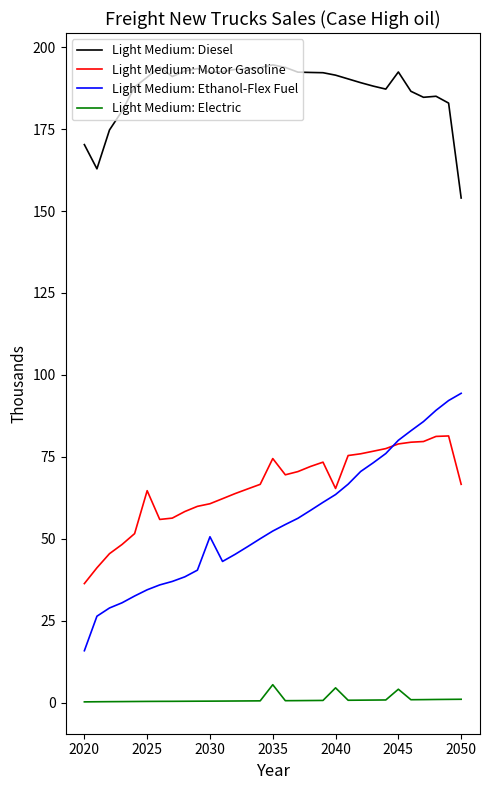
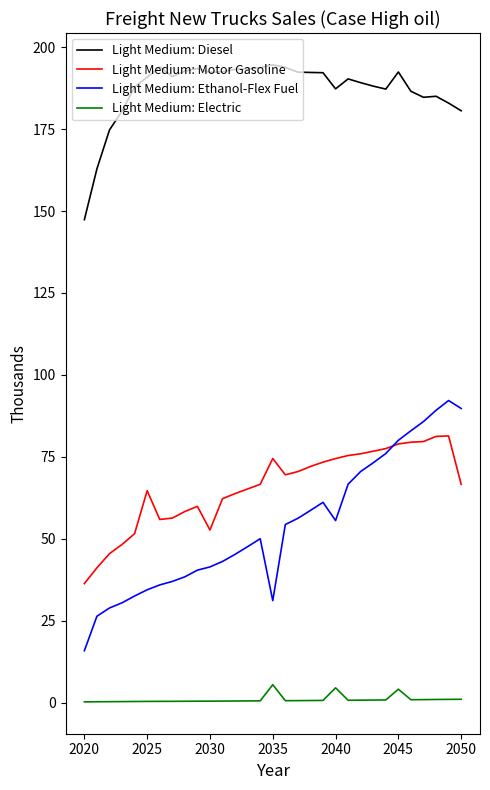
Light Medium: Diesel, 2020: 170 -> 147
Light Medium: Motor Gasoline, 2030: 61 -> 53
Light Medium: Ethanol-Flex Fuel, 2030: 51 -> 41
Light Medium: Ethanol-Flex Fuel, 2035: 52 -> 31
Light Medium: Diesel, 2040: 191 -> 187
Light Medium: Motor Gasoline, 2040: 65 -> 74
Light Medium: Ethanol-Flex Fuel, 2040: 64 -> 56
Light Medium: Diesel, 2050: 154 -> 181
Light Medium: Ethanol-Flex Fuel, 2050: 94 -> 90
